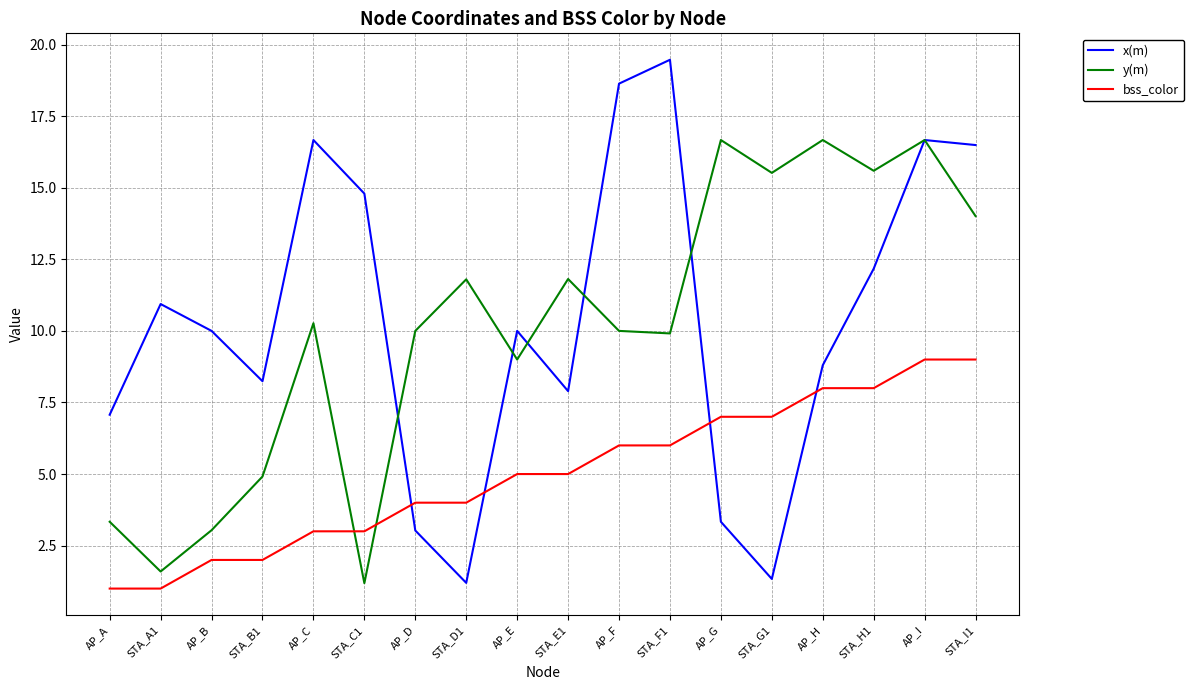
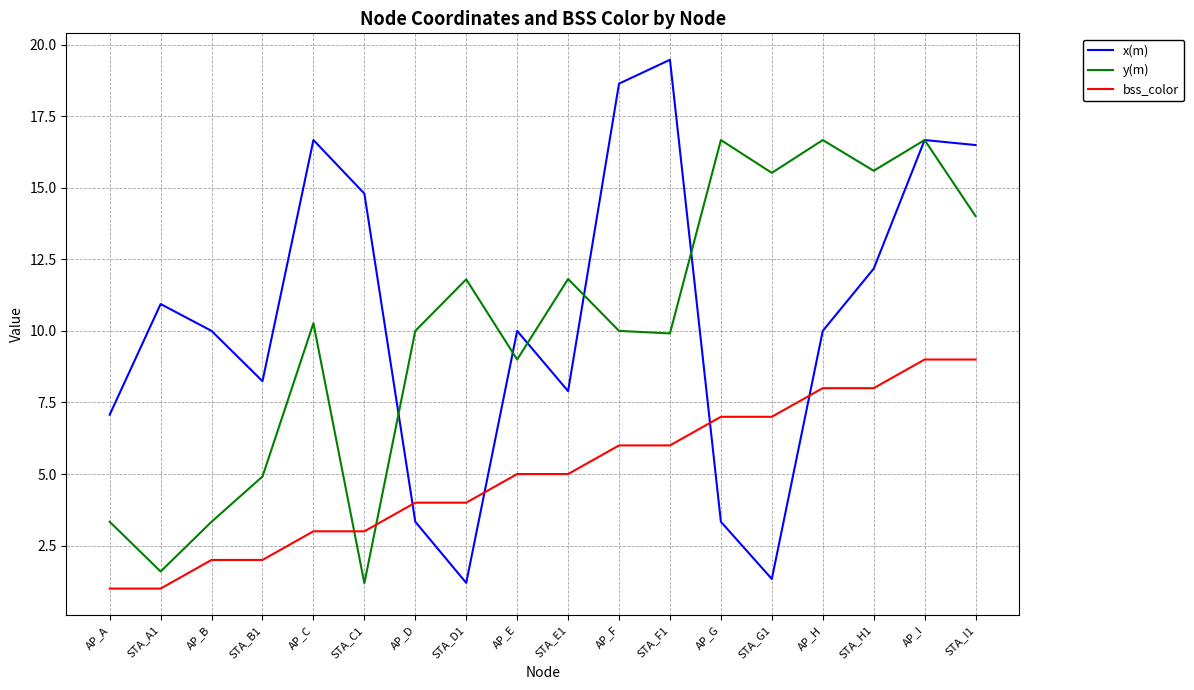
y(m), AP_B: 3.0 -> 3.3
x(m), AP_D: 3.0 -> 3.3
x(m), AP_H: 8.8 -> 10.0
